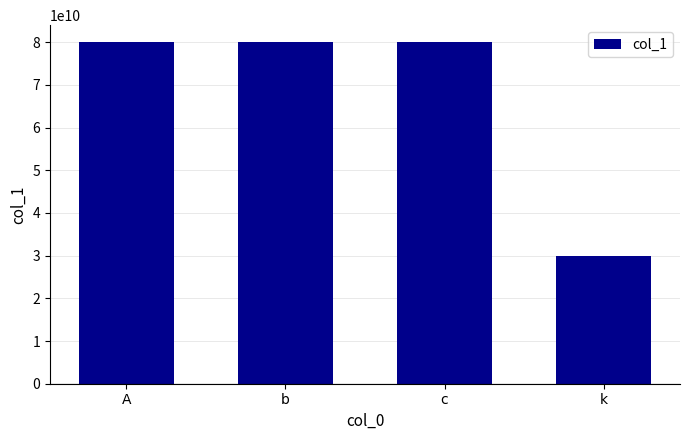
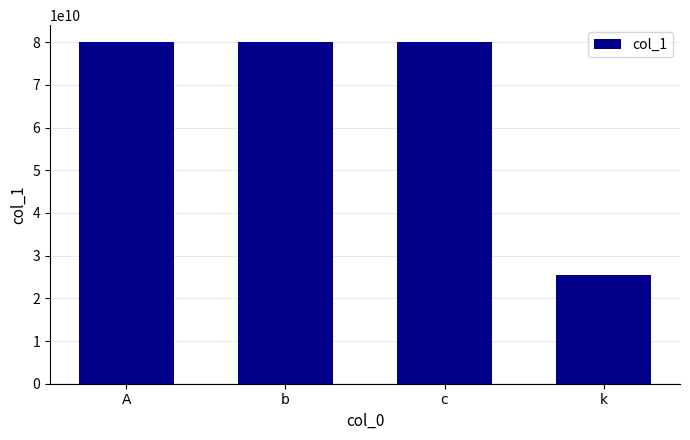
k: 30000000000 -> 25000000000
